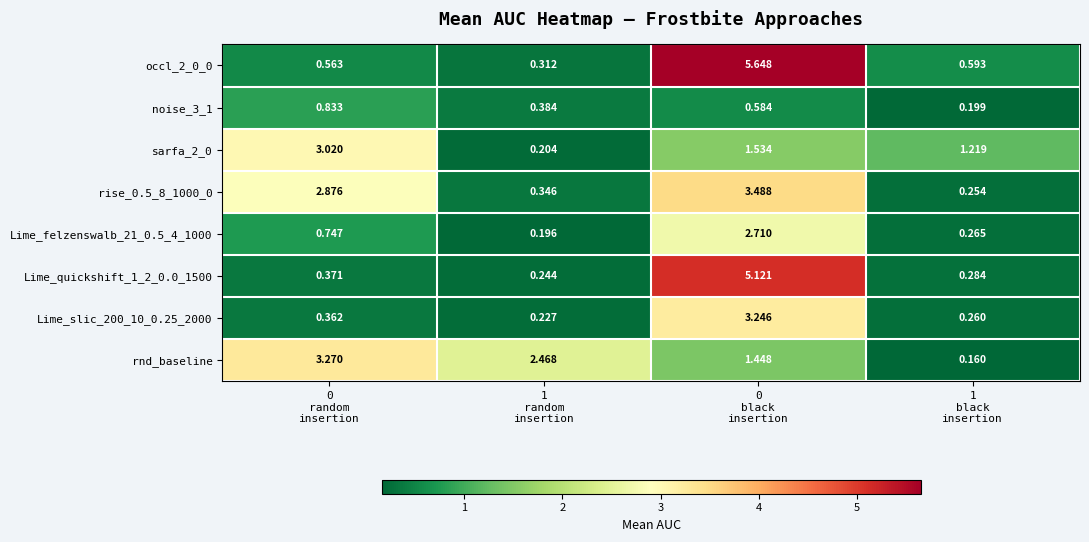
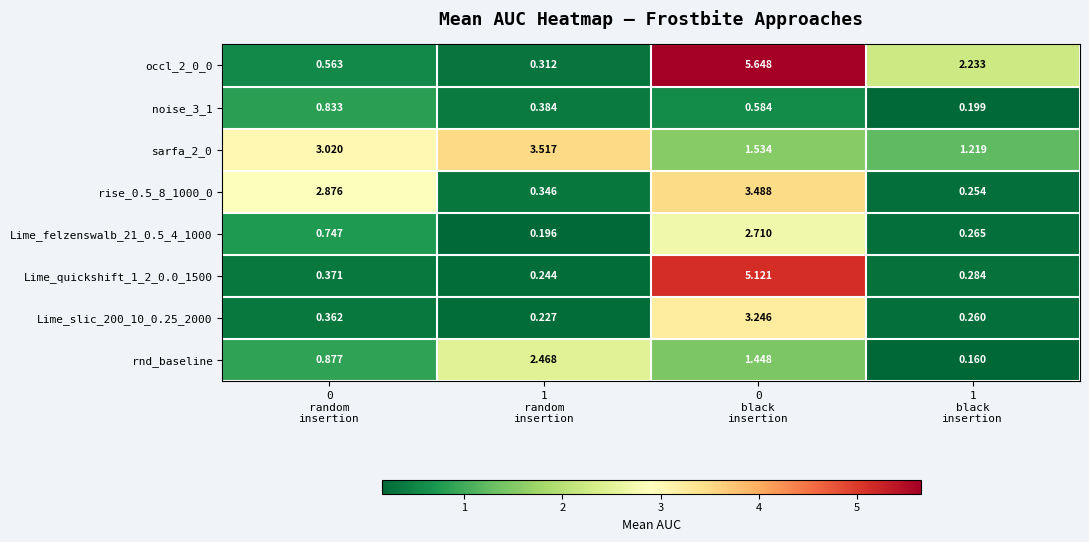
occl_2_0_0, 1 black insertion: 0.593 -> 2.233
sarfa_2_0, 1 random insertion: 0.204 -> 3.517
rnd_baseline, 0 random insertion: 3.270 -> 0.877
